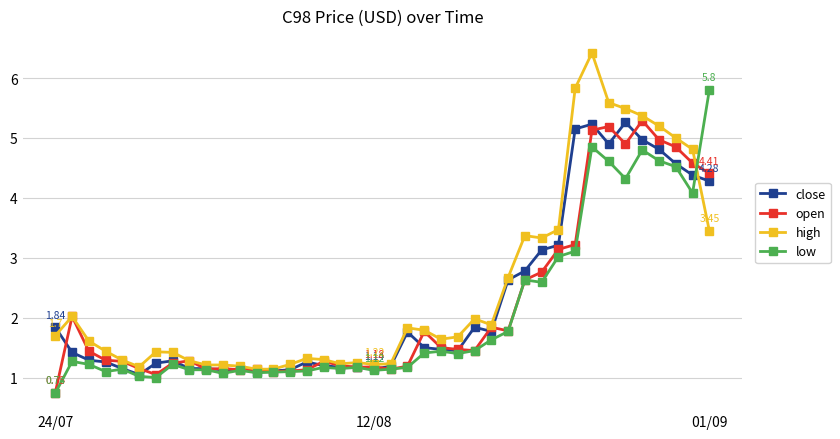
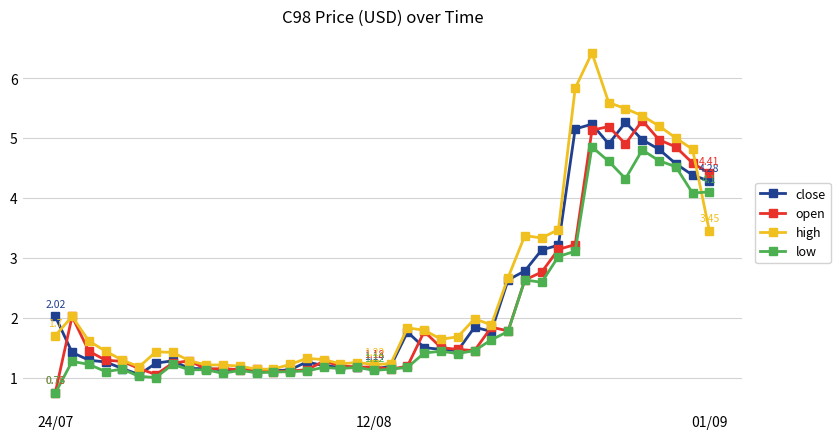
close, 24/07: 1.84 -> 2.02
low, 01/09: 5.8 -> 4.1
